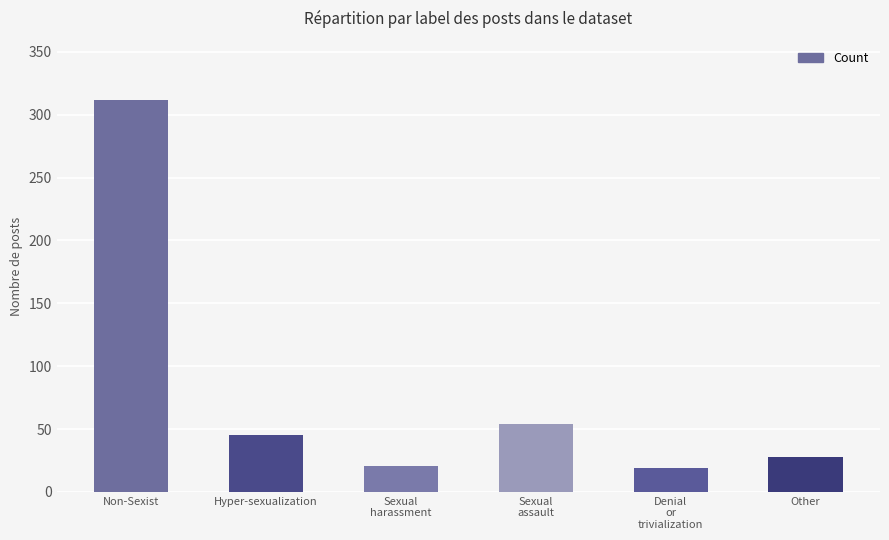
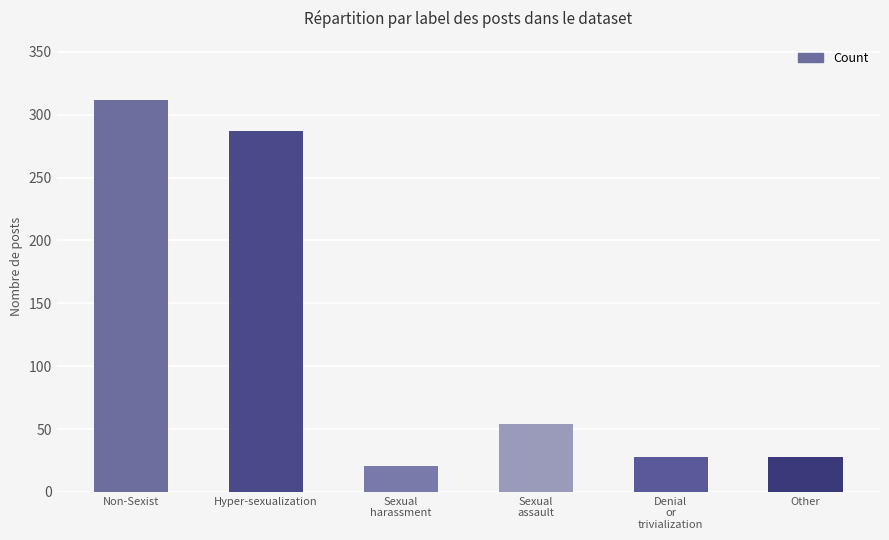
Hyper-sexualization: 45 -> 287
Denial or trivialization: 19 -> 28
